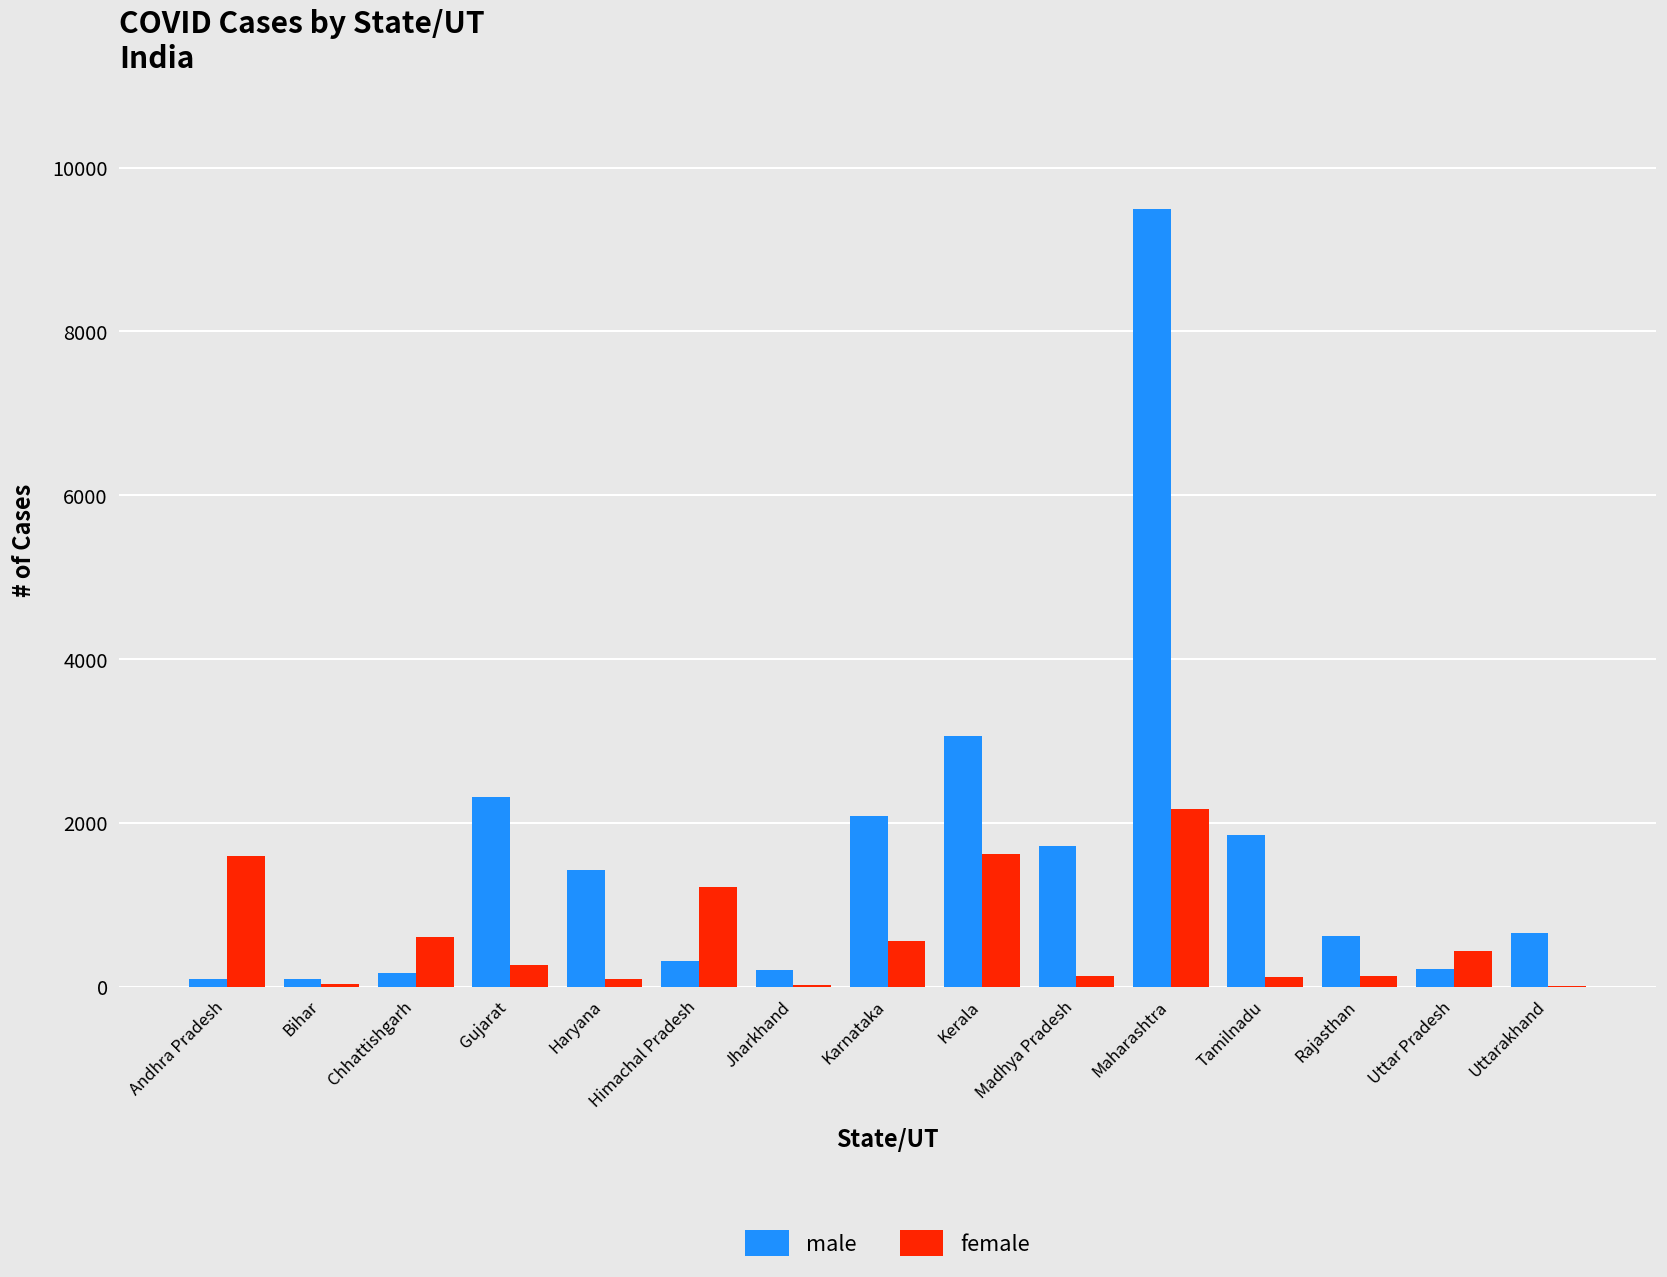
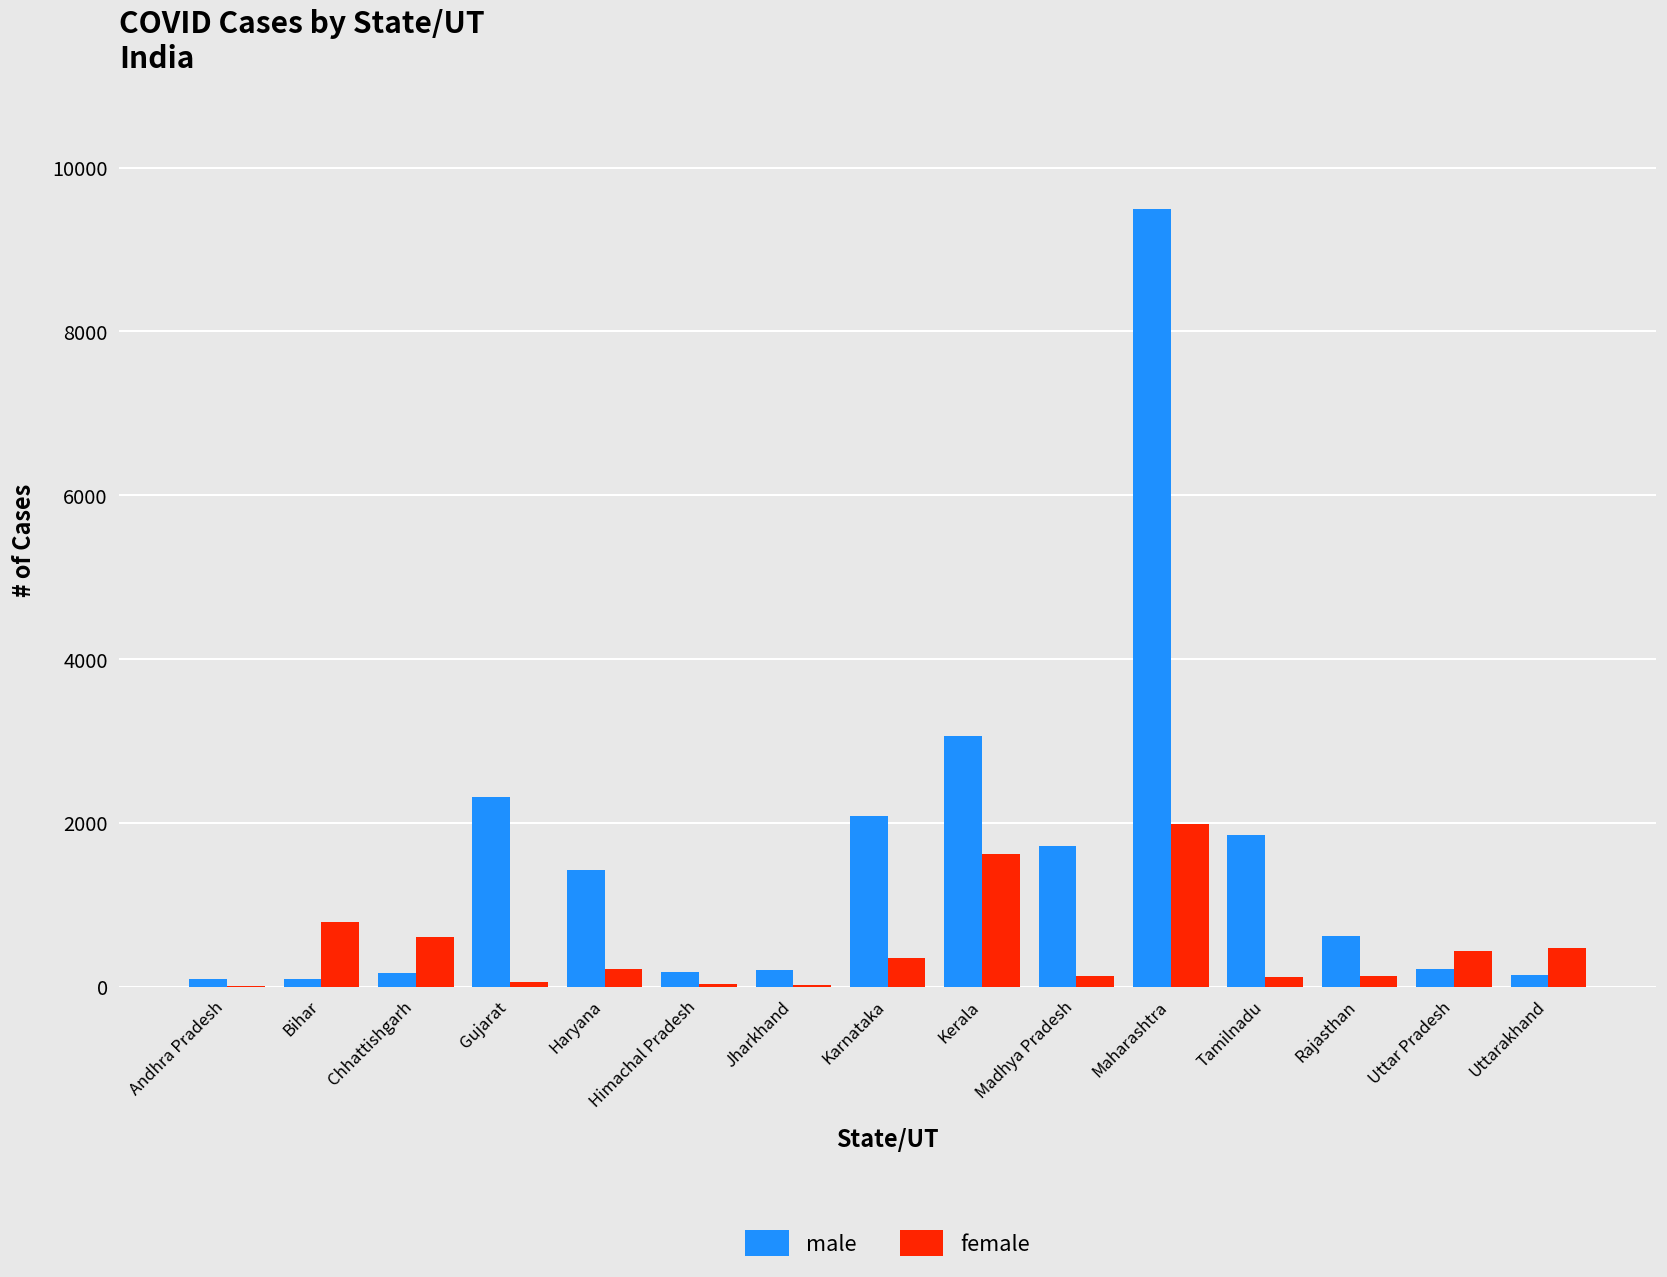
female, Andhra Pradesh: 1600 -> 0
female, Bihar: 0 -> 800
female, Gujarat: 300 -> 100
female, Haryana: 100 -> 200
male, Himachal Pradesh: 300 -> 200
female, Himachal Pradesh: 1200 -> 0
female, Karnataka: 600 -> 300
female, Maharashtra: 2200 -> 2000
male, Uttarakhand: 700 -> 100
female, Uttarakhand: 0 -> 500
